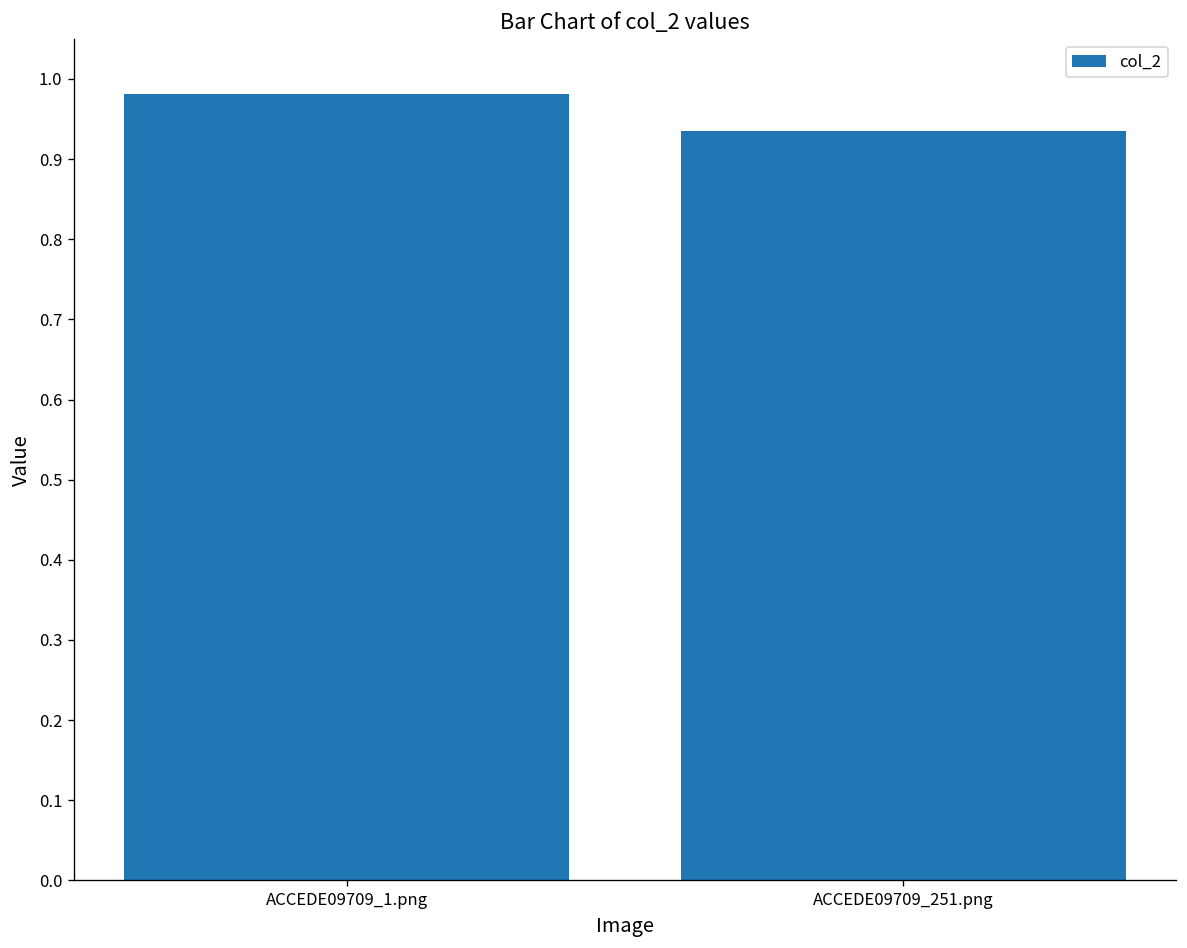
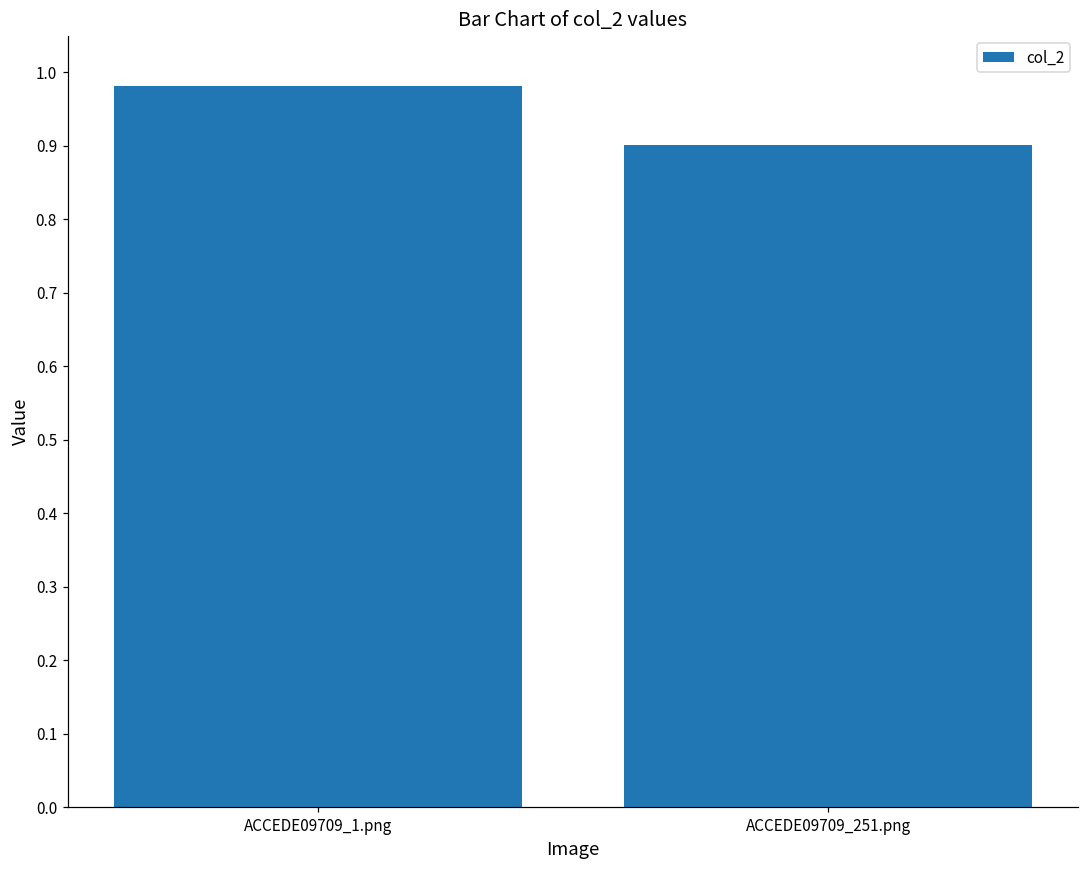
ACCEDE09709_251.png: 0.94 -> 0.90
